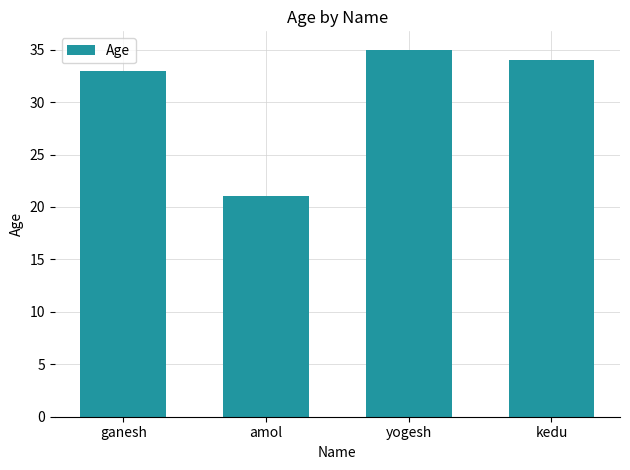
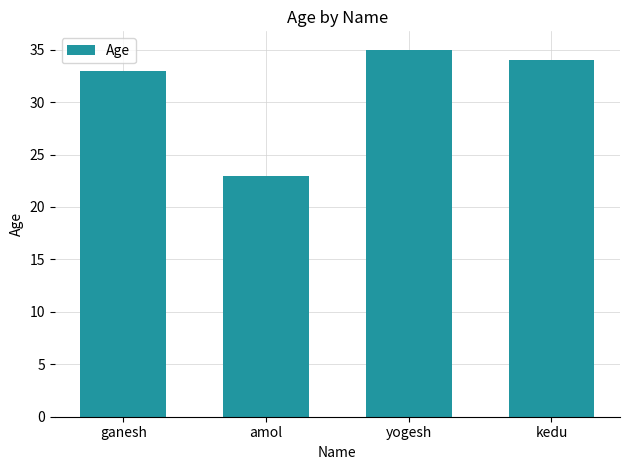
amol: 21 -> 23
